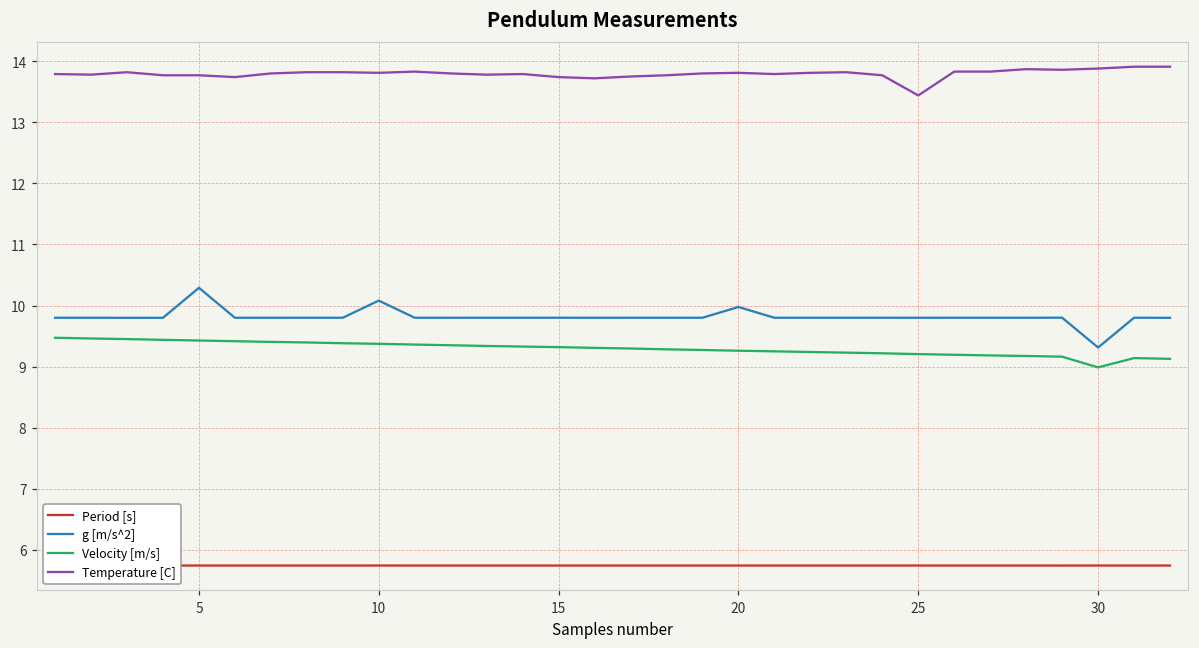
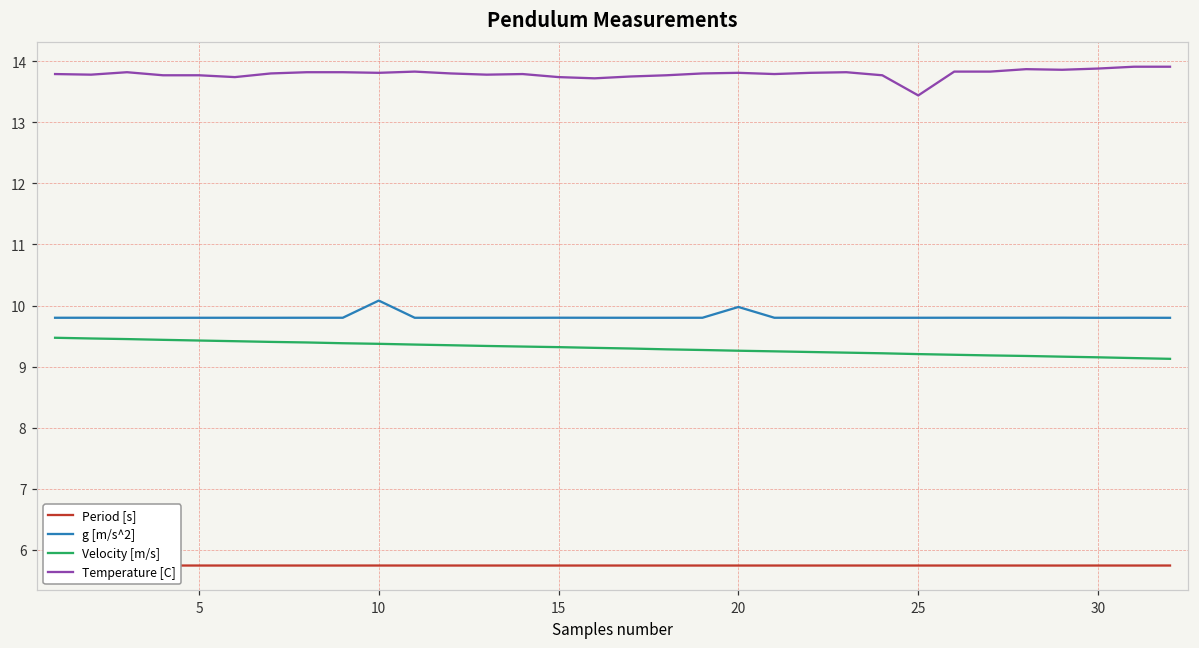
g [m/s^2], 5: 10.3 -> 9.8
g [m/s^2], 30: 9.3 -> 9.8
Velocity [m/s], 30: 9.0 -> 9.2
